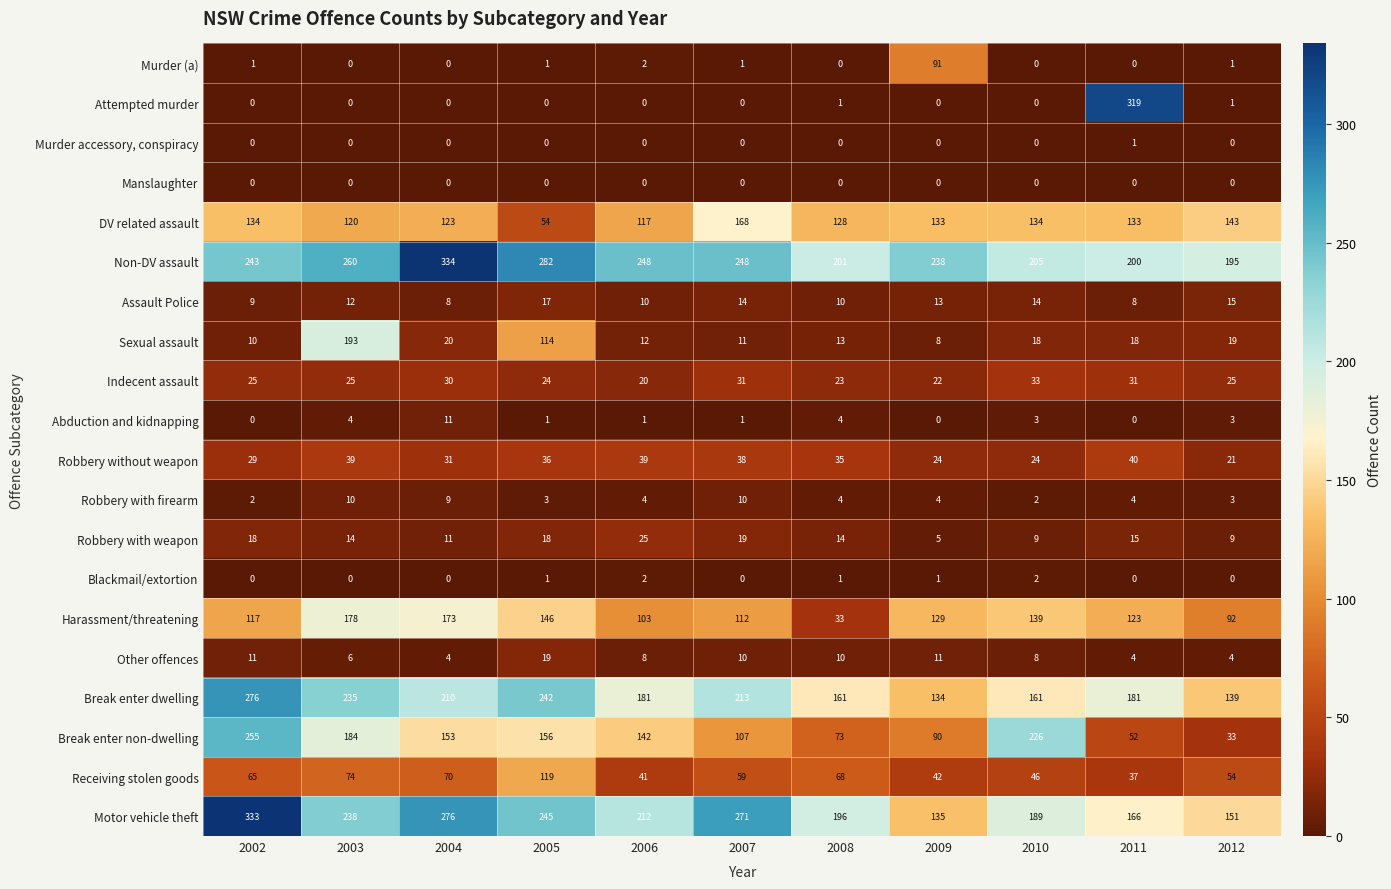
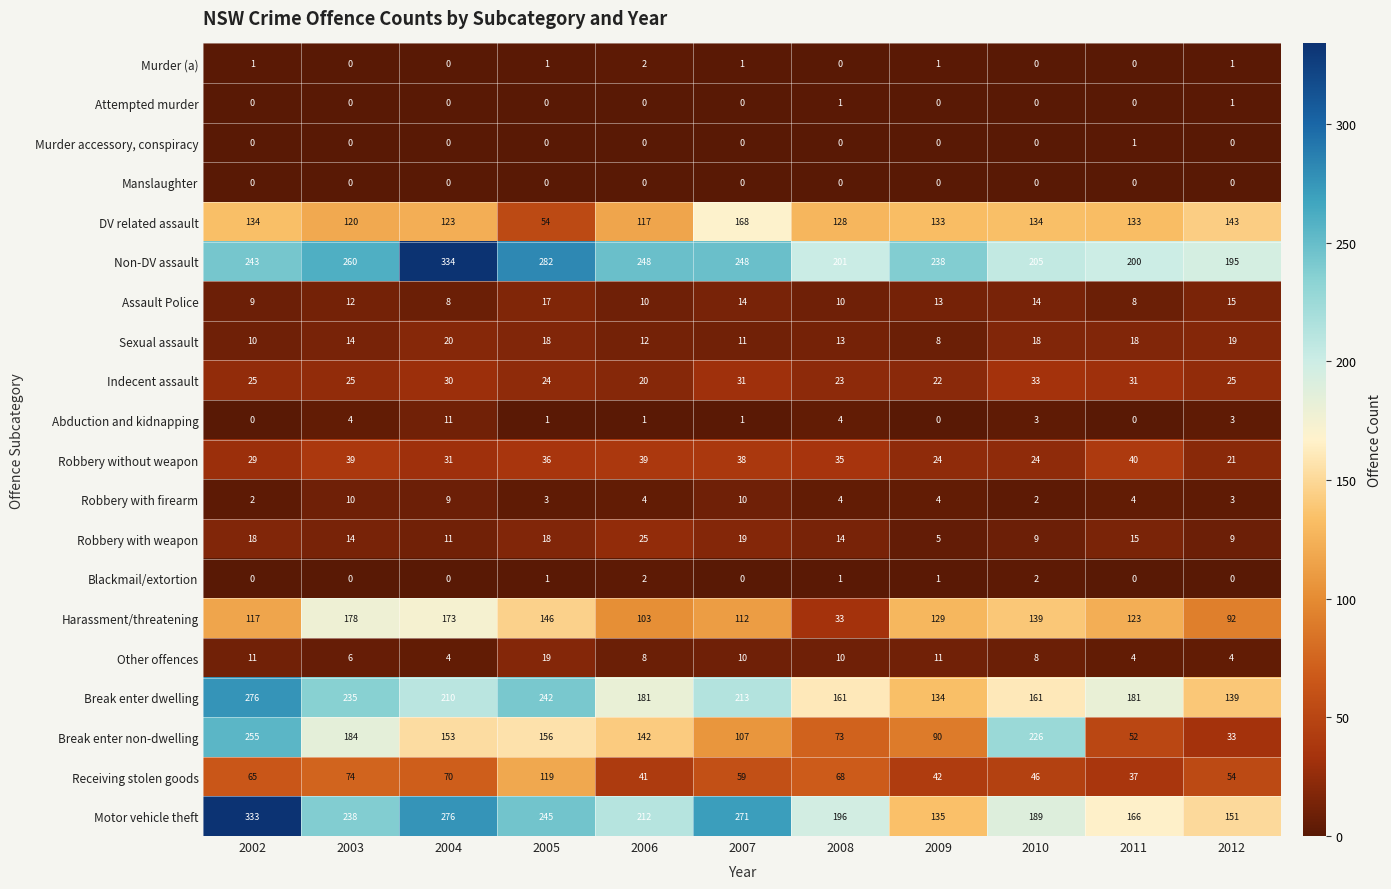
Murder (a), 2009: 91 -> 1
Attempted murder, 2011: 319 -> 0
Sexual assault, 2003: 193 -> 14
Sexual assault, 2005: 114 -> 18
